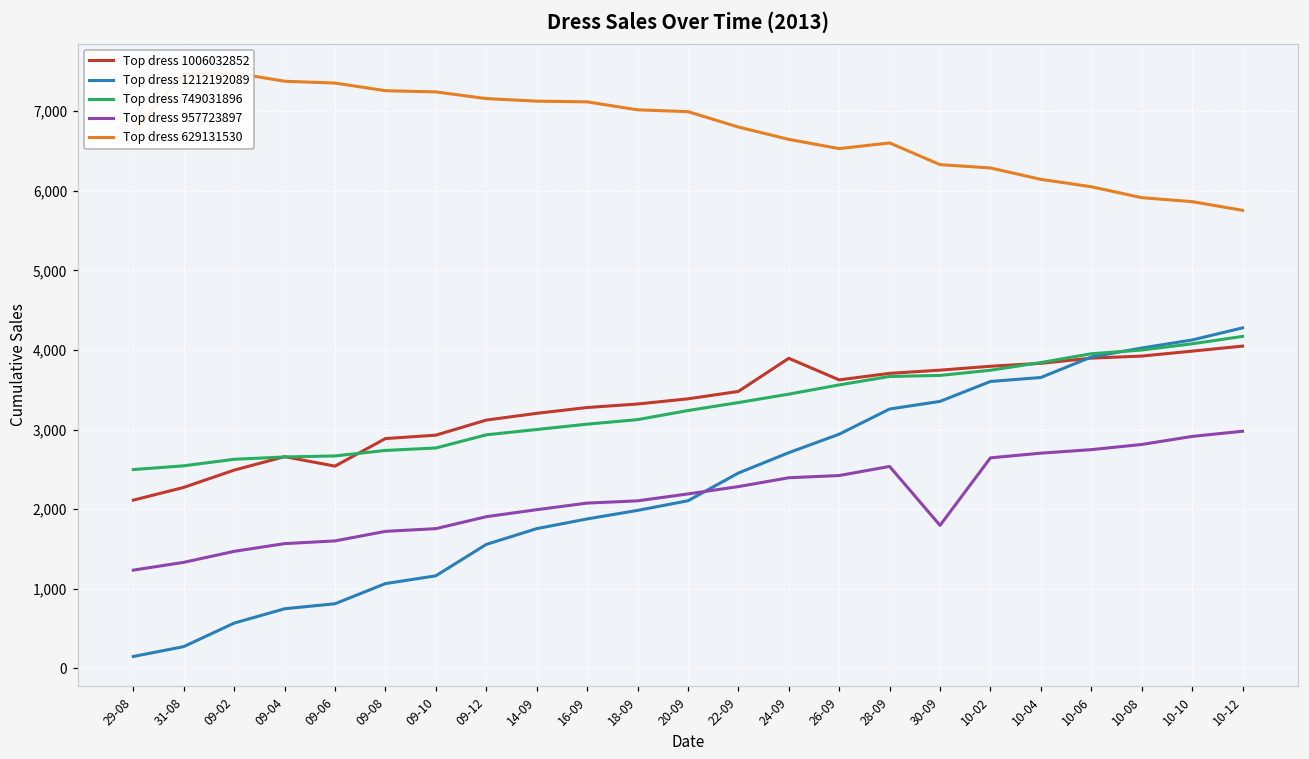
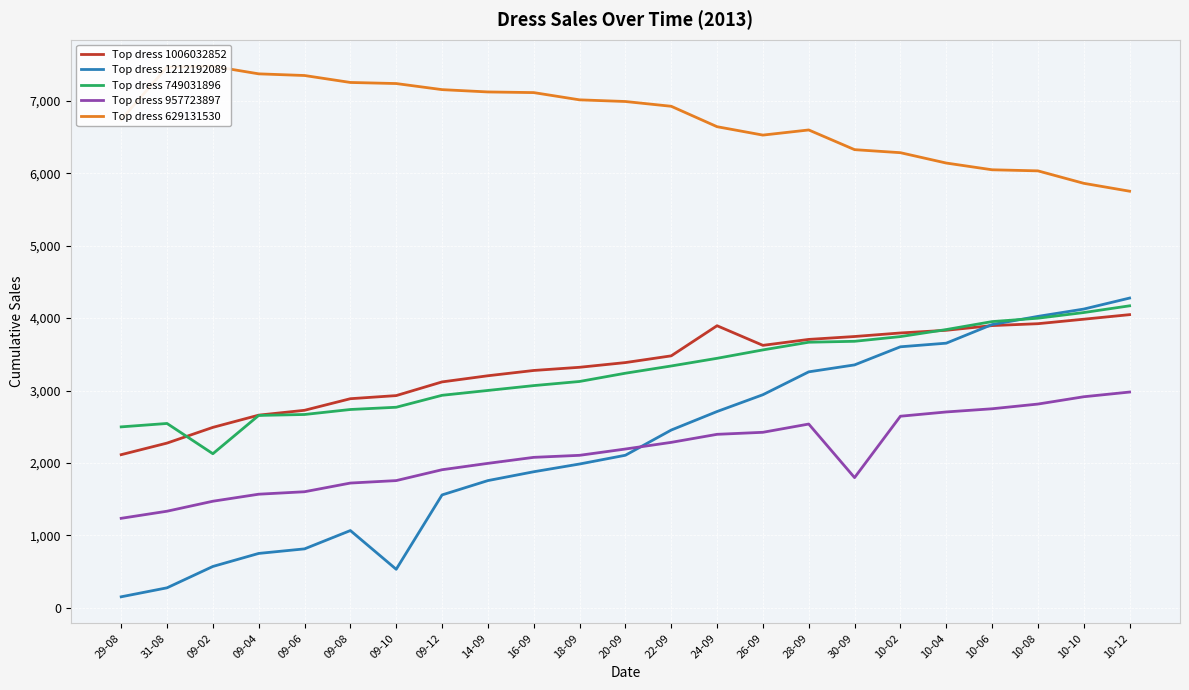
Top dress 749031896, 09-02: 2,600 -> 2,100
Top dress 1006032852, 09-06: 2,500 -> 2,700
Top dress 1212192089, 09-10: 1,200 -> 500
Top dress 629131530, 22-09: 6,800 -> 6,900
Top dress 629131530, 10-08: 5,900 -> 6,000
